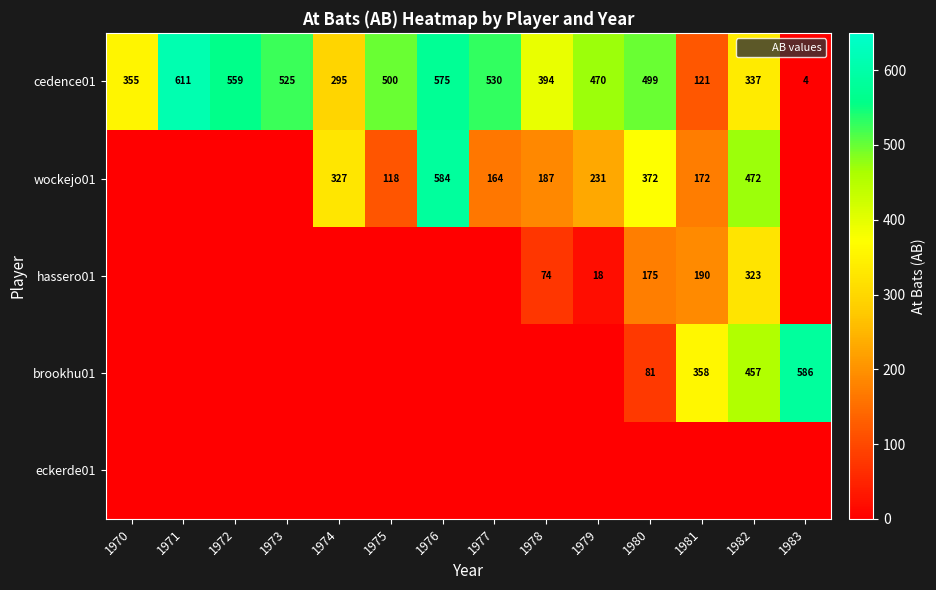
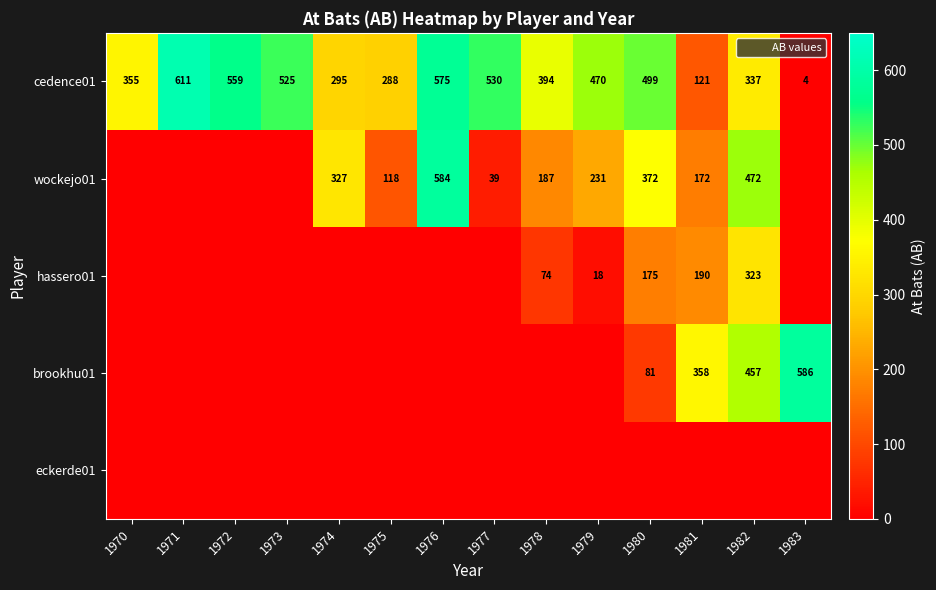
cedence01, 1975: 500 -> 288
wockejo01, 1977: 164 -> 39
